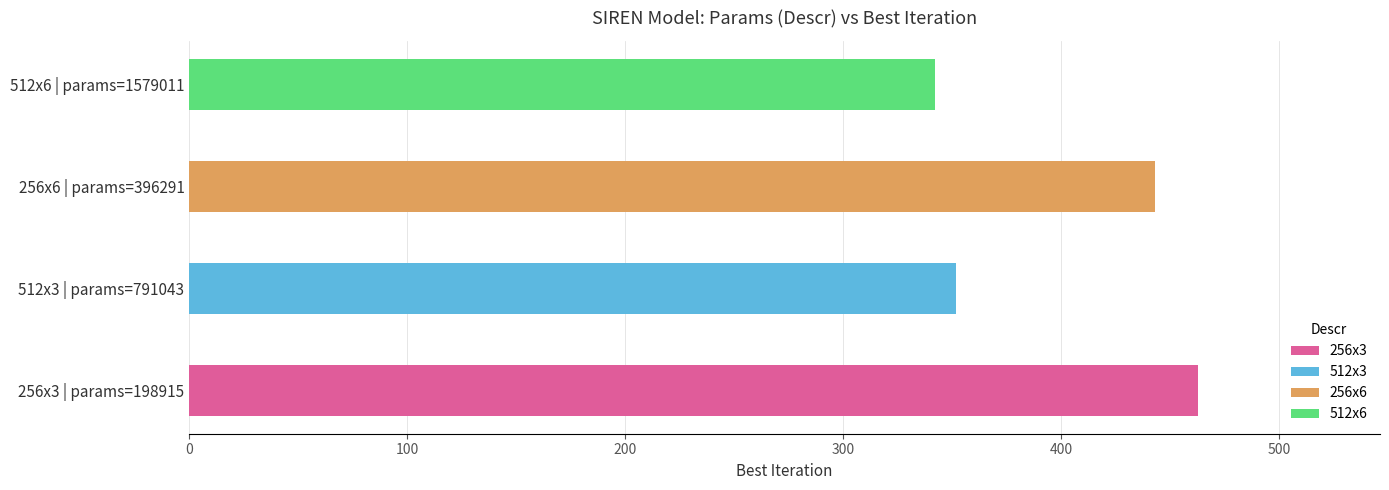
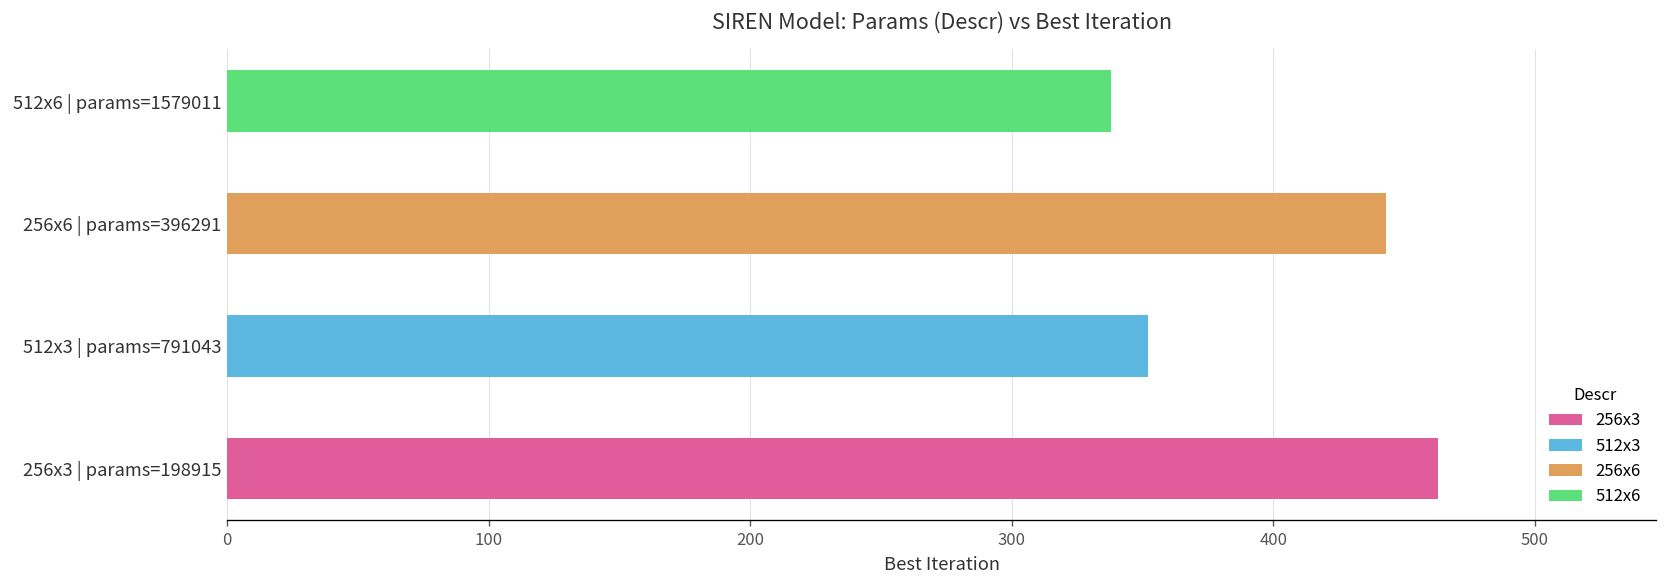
512x6 | params=1579011: 342 -> 338
